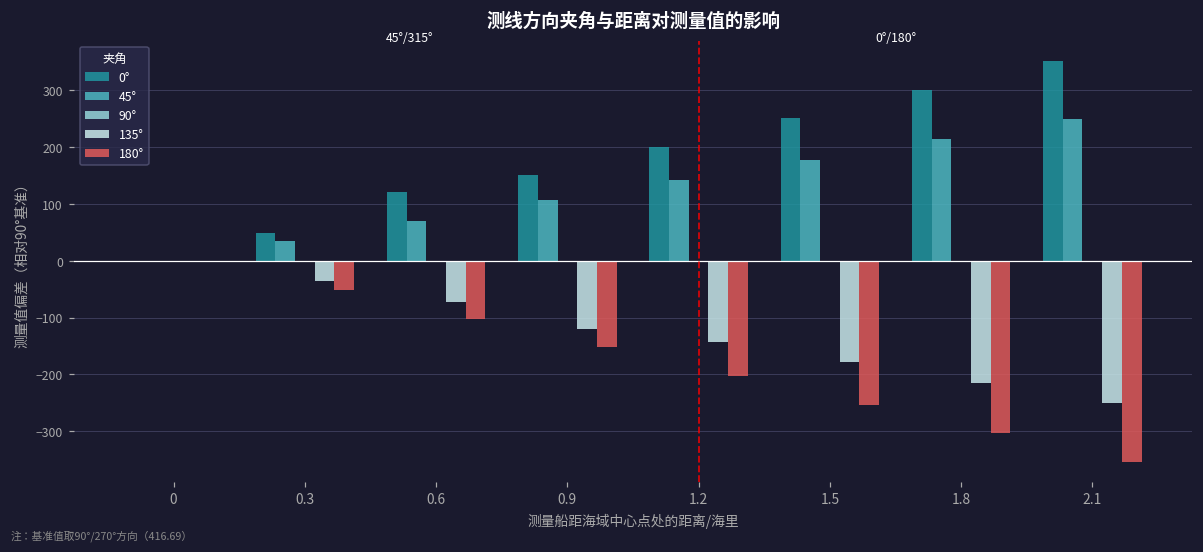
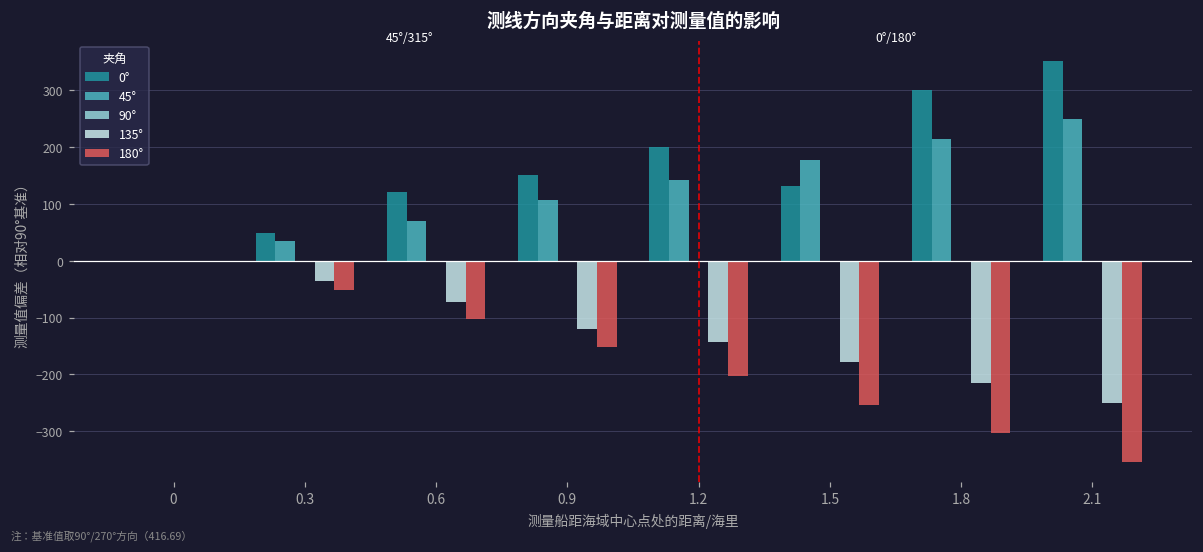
0°, 1.5: 250 -> 130
